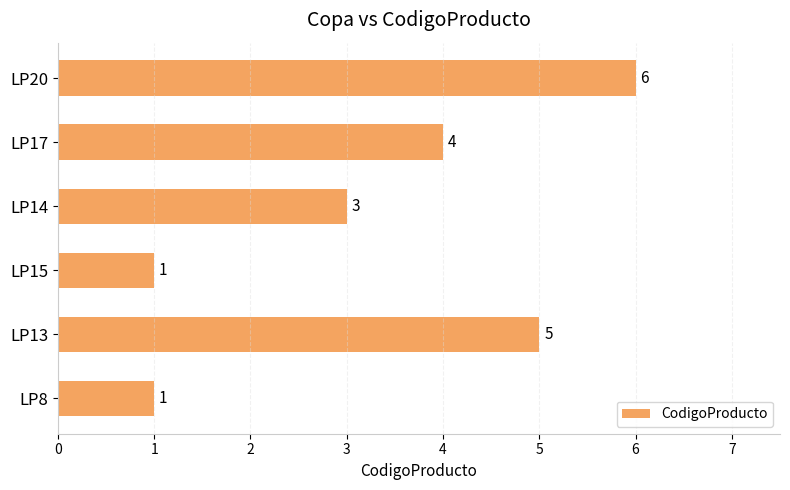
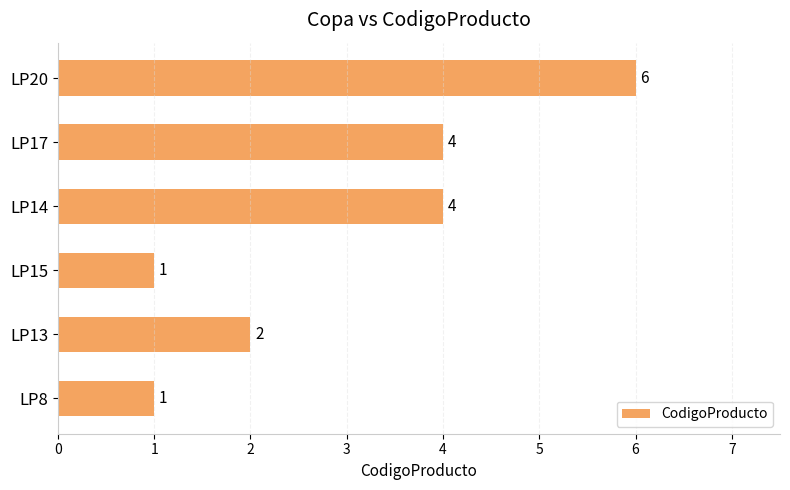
LP14: 3 -> 4
LP13: 5 -> 2
